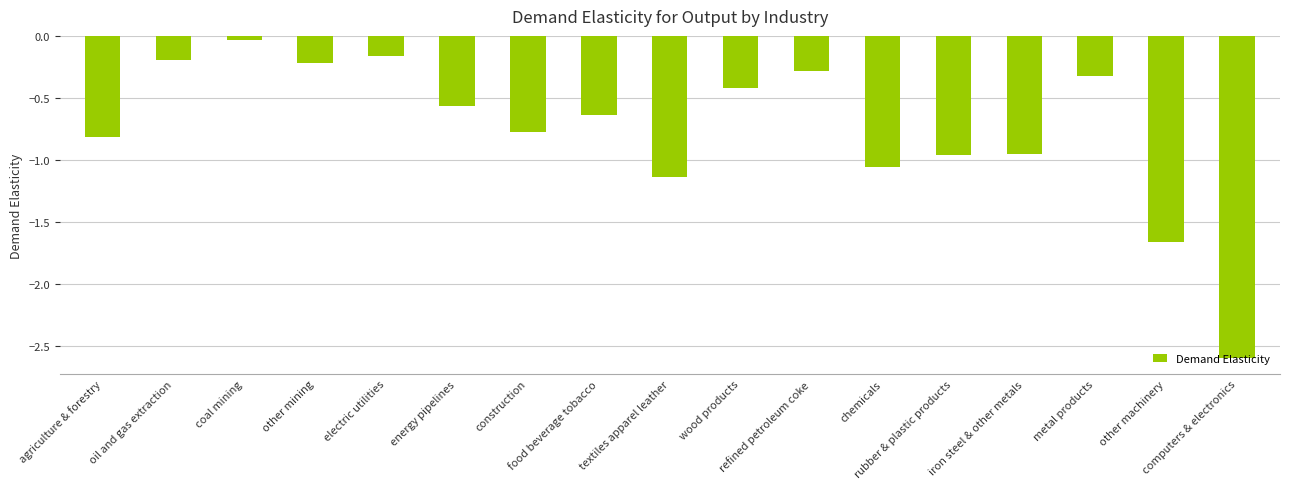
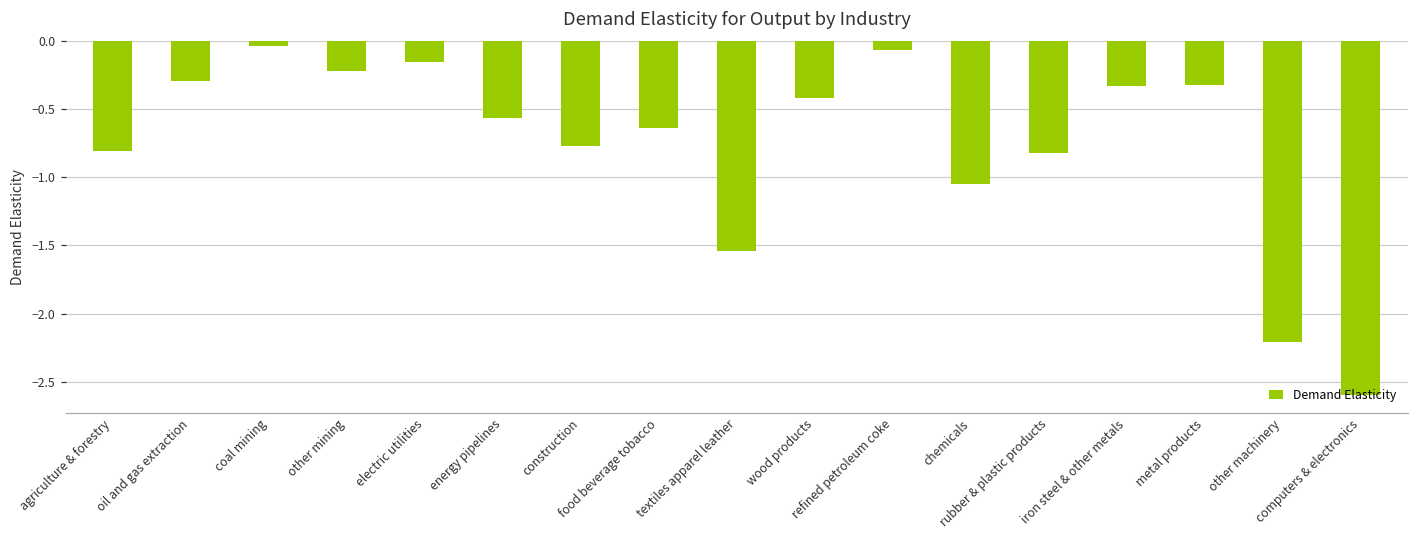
oil and gas extraction: -0.19 -> -0.30
textiles apparel leather: -1.14 -> -1.54
refined petroleum coke: -0.29 -> -0.07
rubber & plastic products: -0.96 -> -0.83
iron steel & other metals: -0.95 -> -0.33
other machinery: -1.66 -> -2.21
